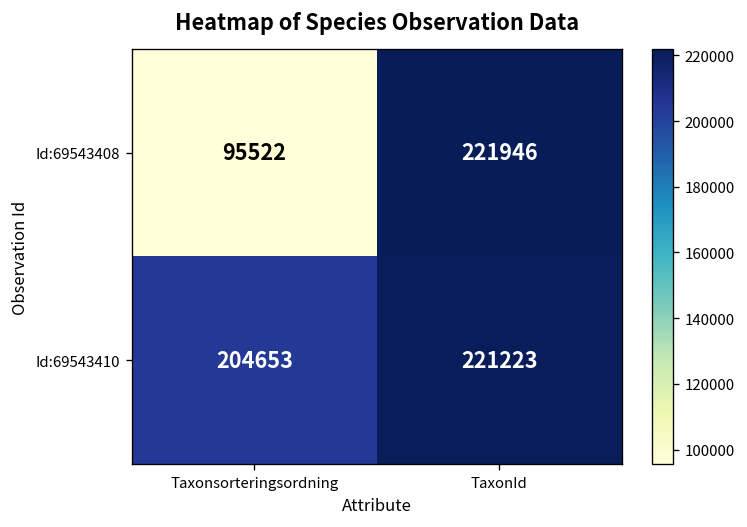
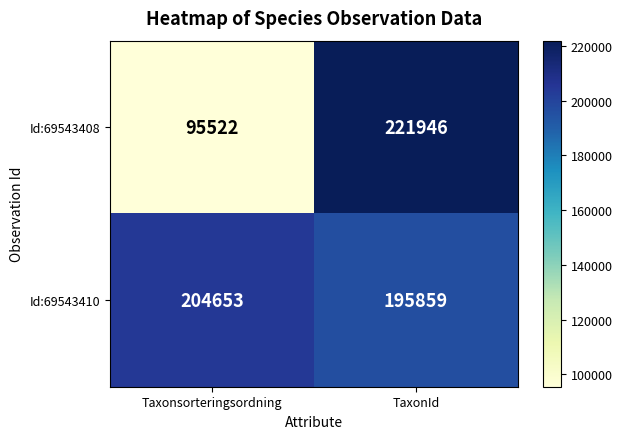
Id:69543410, TaxonId: 221223 -> 195859
